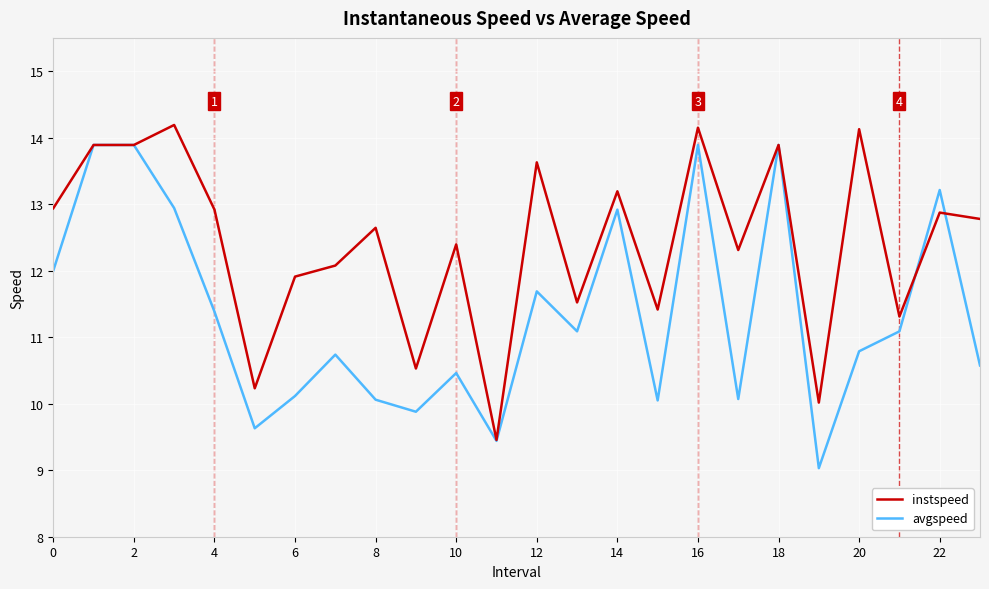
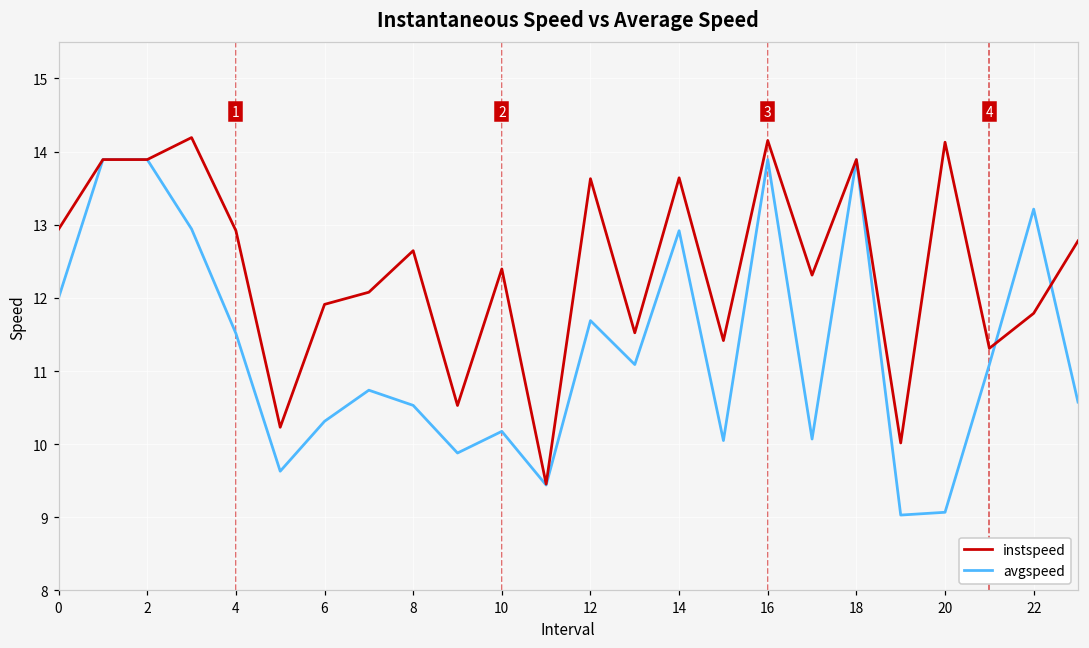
avgspeed, 4: 11.4 -> 11.5
avgspeed, 6: 10.1 -> 10.3
avgspeed, 8: 10.1 -> 10.5
avgspeed, 10: 10.5 -> 10.2
instspeed, 14: 13.2 -> 13.6
avgspeed, 20: 10.8 -> 9.1
instspeed, 22: 12.9 -> 11.8
